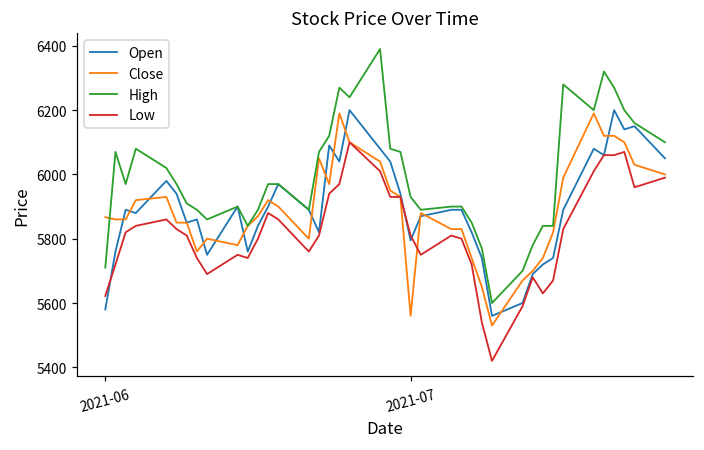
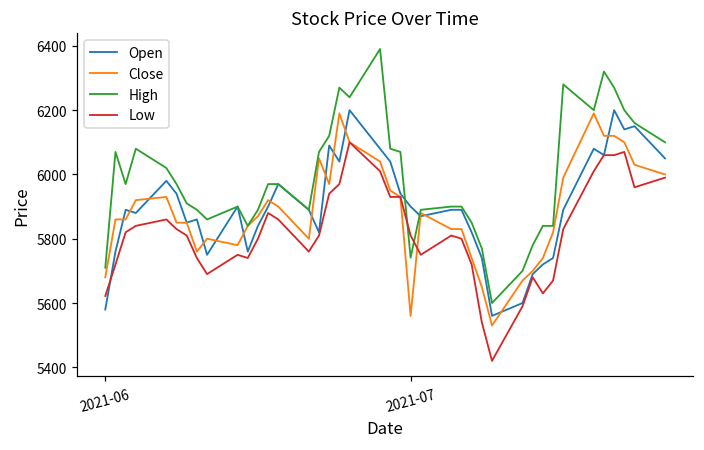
Close, 2021-06: 5870 -> 5680
Open, 2021-07: 5800 -> 5900
High, 2021-07: 5930 -> 5740
